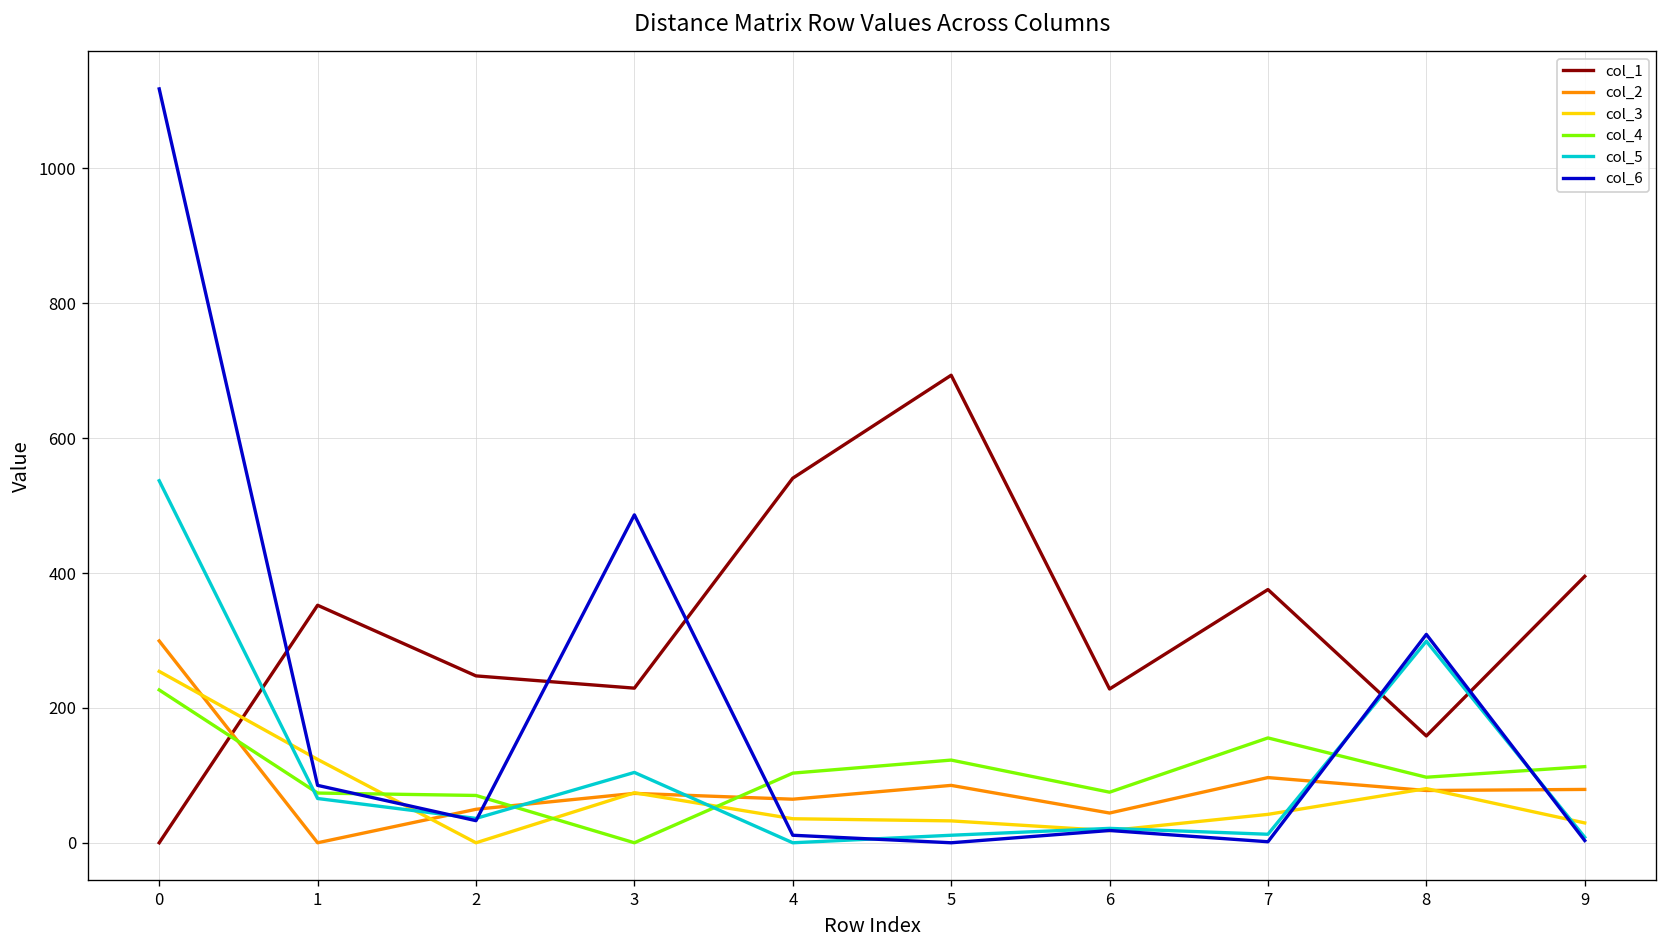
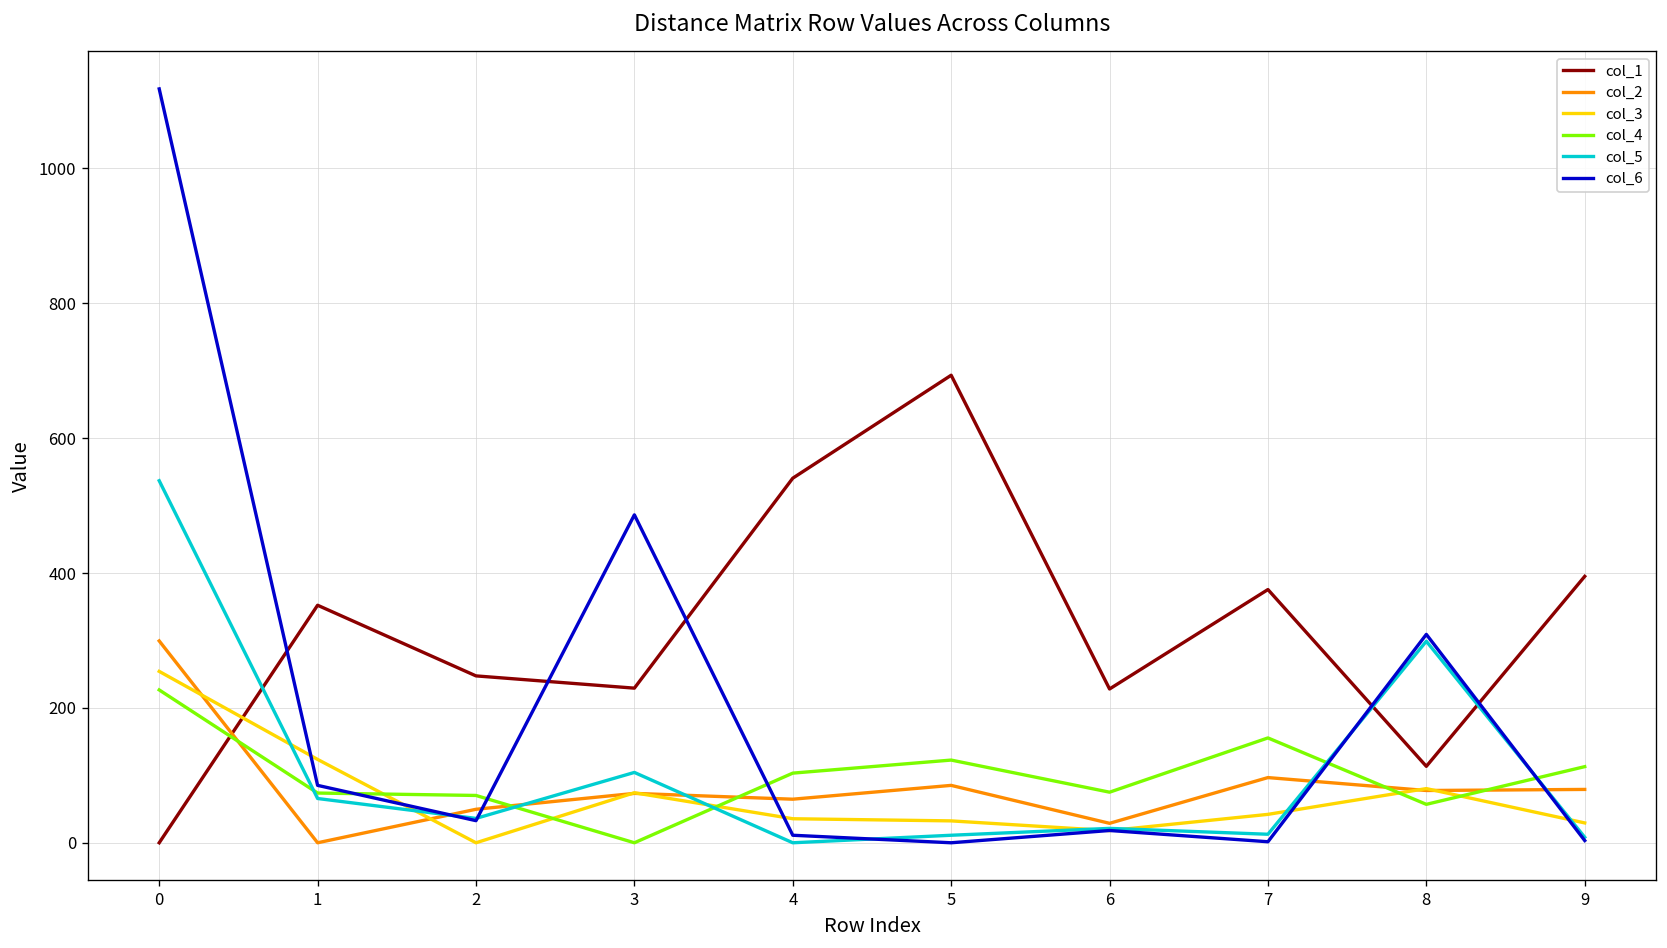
col_2, 6: 40 -> 30
col_1, 8: 160 -> 110
col_4, 8: 100 -> 60
